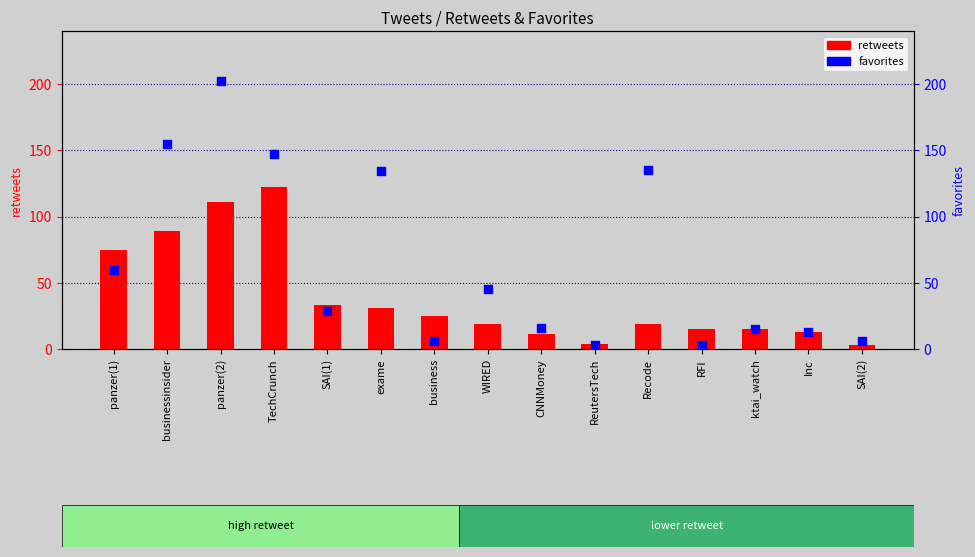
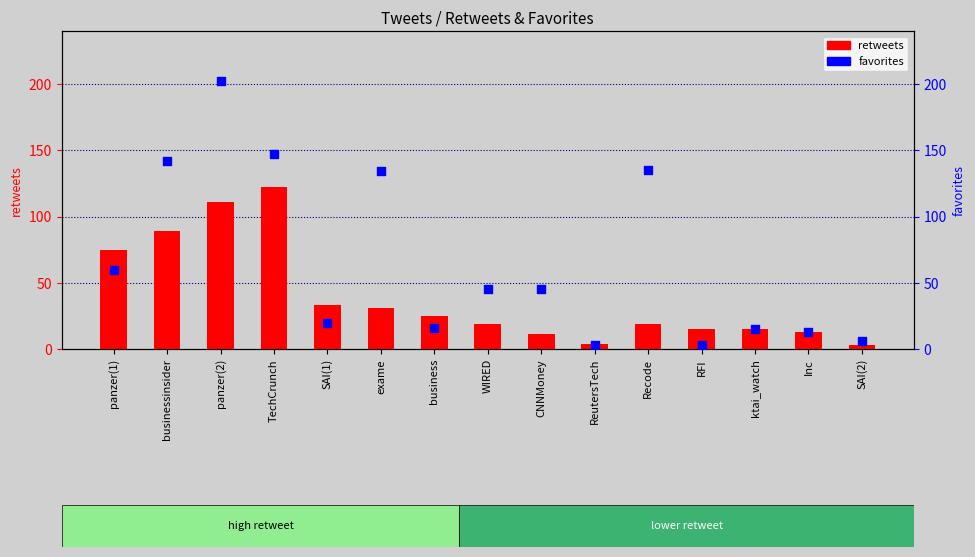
favorites, businessinsider: 155 -> 142
favorites, SAI(1): 29 -> 20
favorites, business: 6 -> 16
favorites, CNNMoney: 16 -> 45
